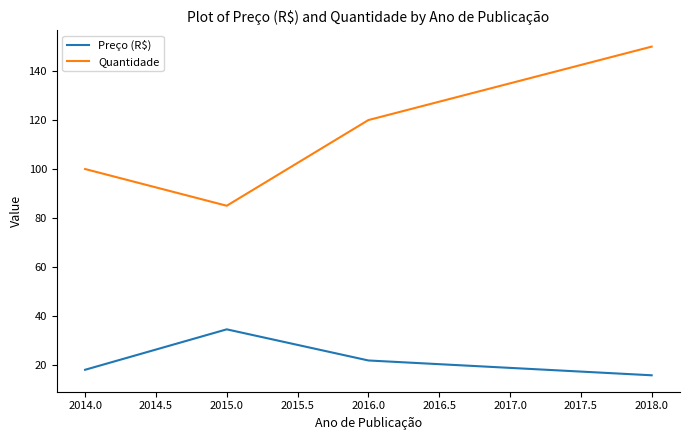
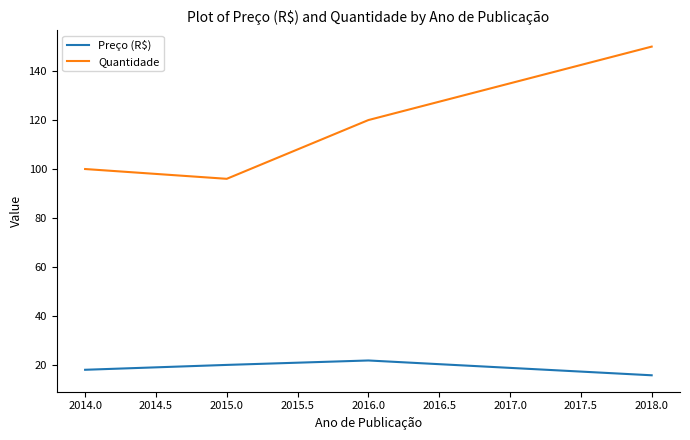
Preço (R$), 2015.0: 35 -> 20
Quantidade, 2015.0: 85 -> 96
